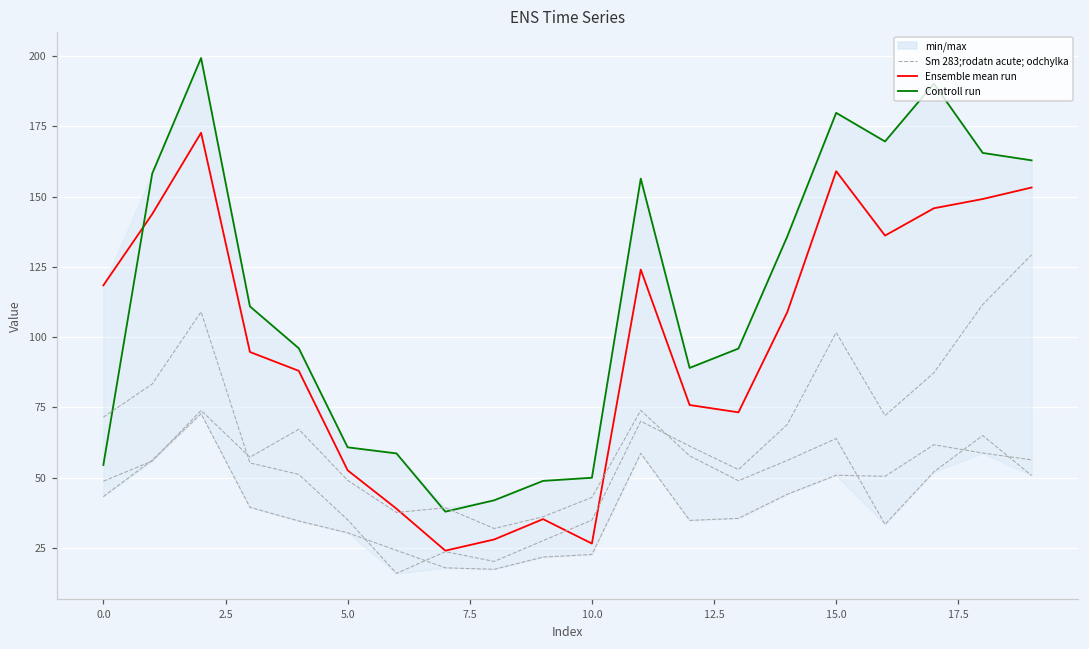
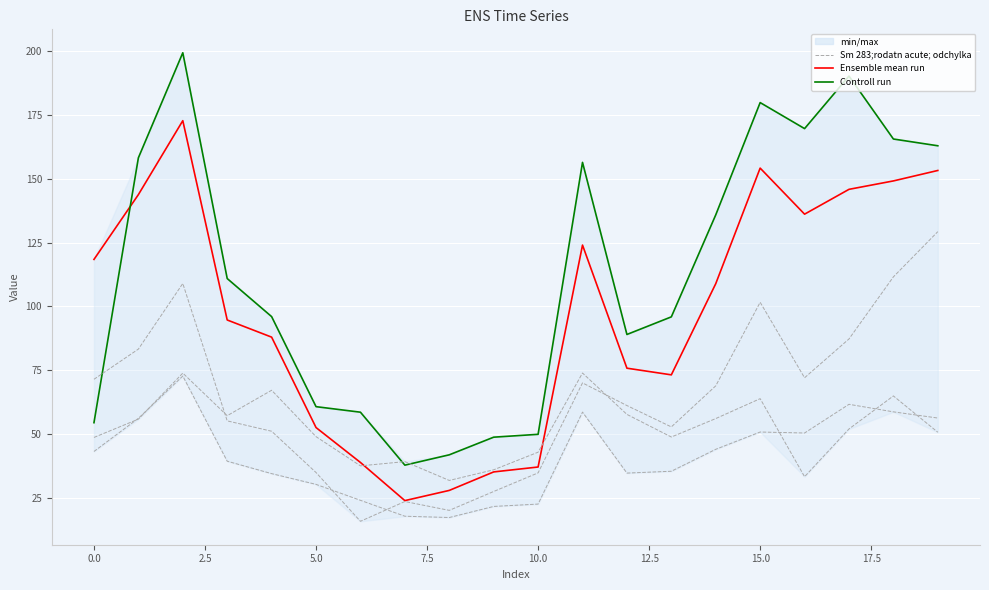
Ensemble mean run, 10.0: 27 -> 37
Ensemble mean run, 15.0: 159 -> 154
